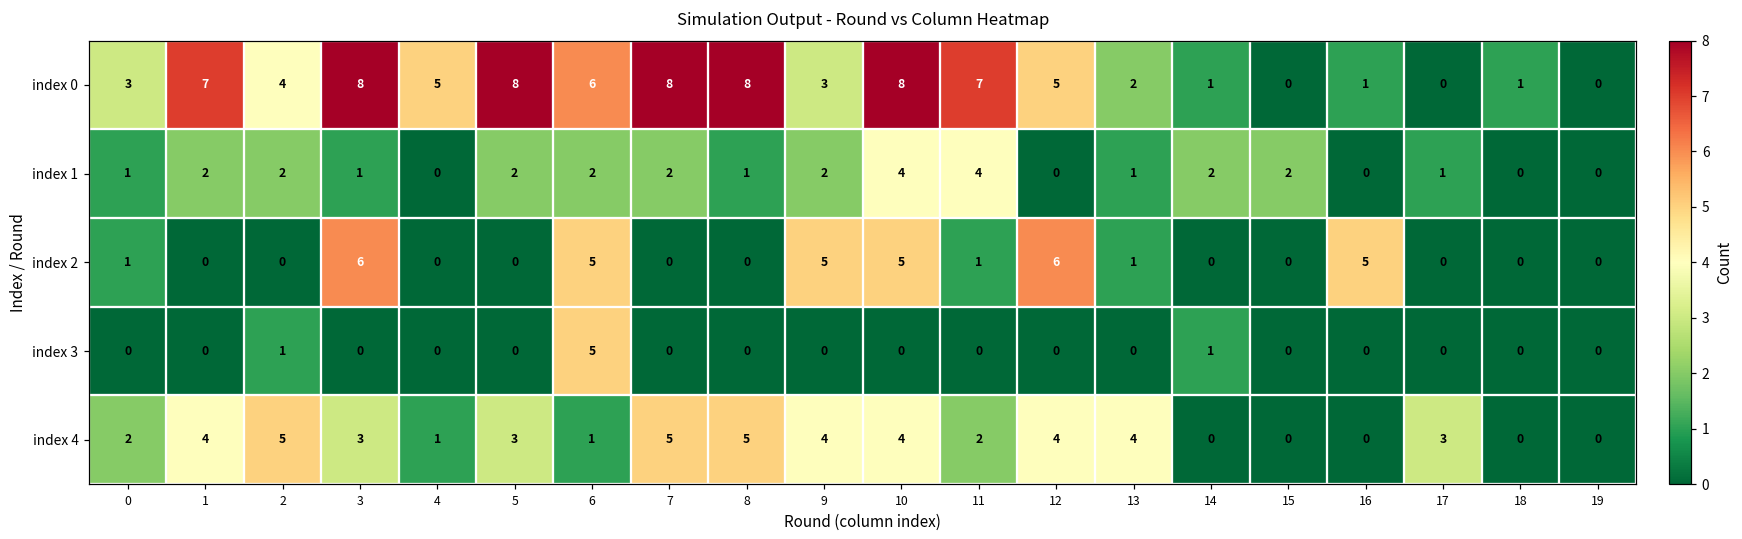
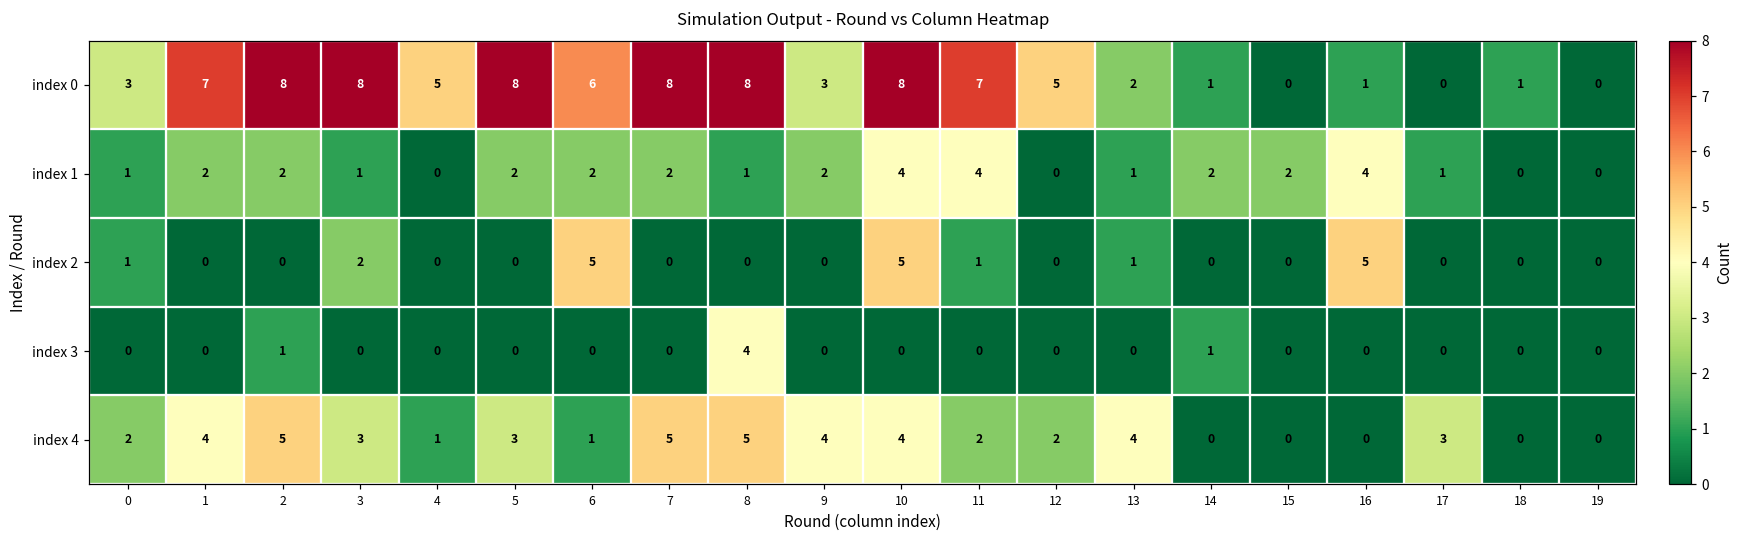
index 0, 2: 4 -> 8
index 1, 16: 0 -> 4
index 2, 3: 6 -> 2
index 2, 9: 5 -> 0
index 2, 12: 6 -> 0
index 3, 6: 5 -> 0
index 3, 8: 0 -> 4
index 4, 12: 4 -> 2
